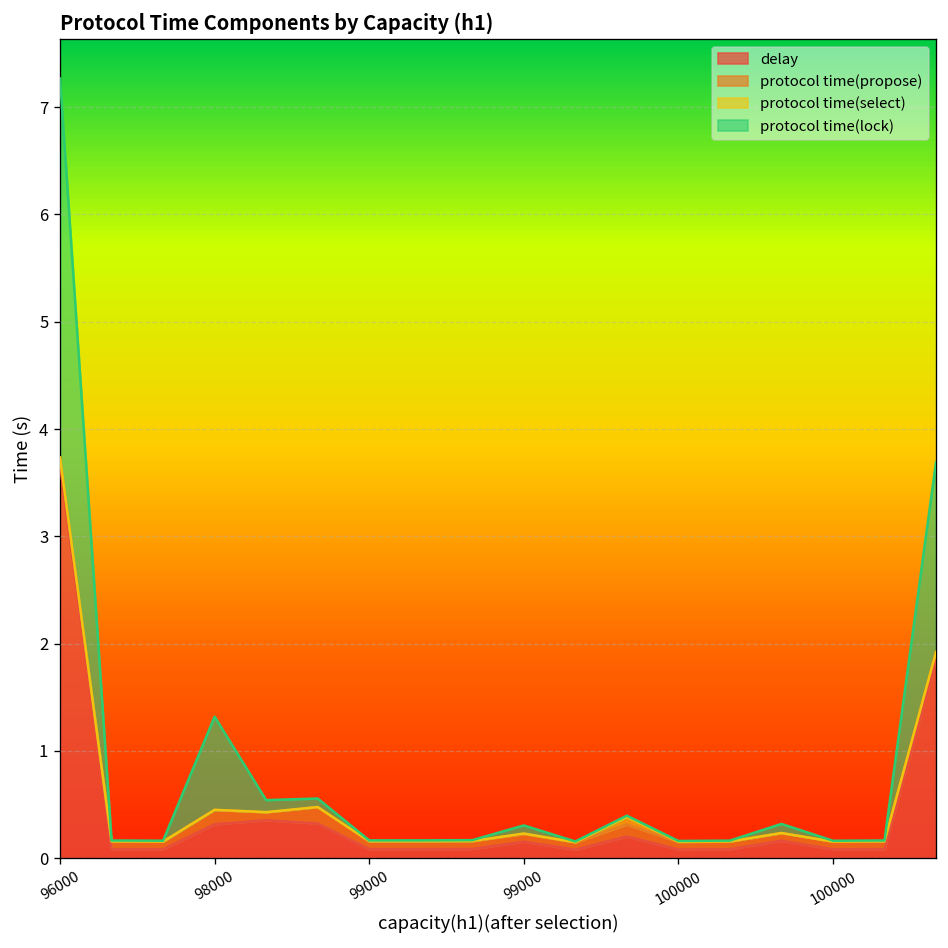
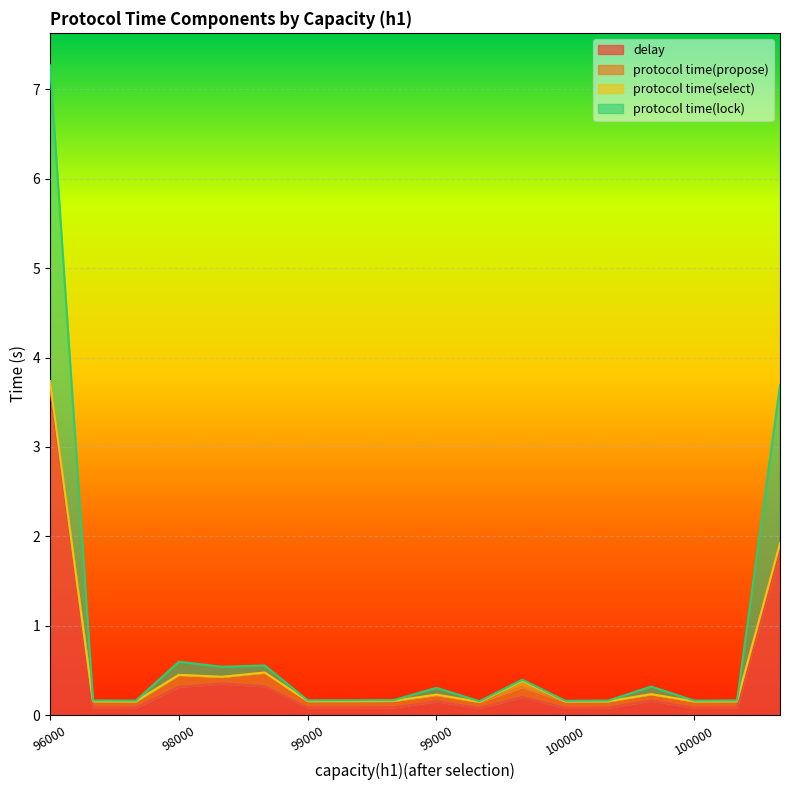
protocol time(lock), 98000: 0.9 -> 0.1
